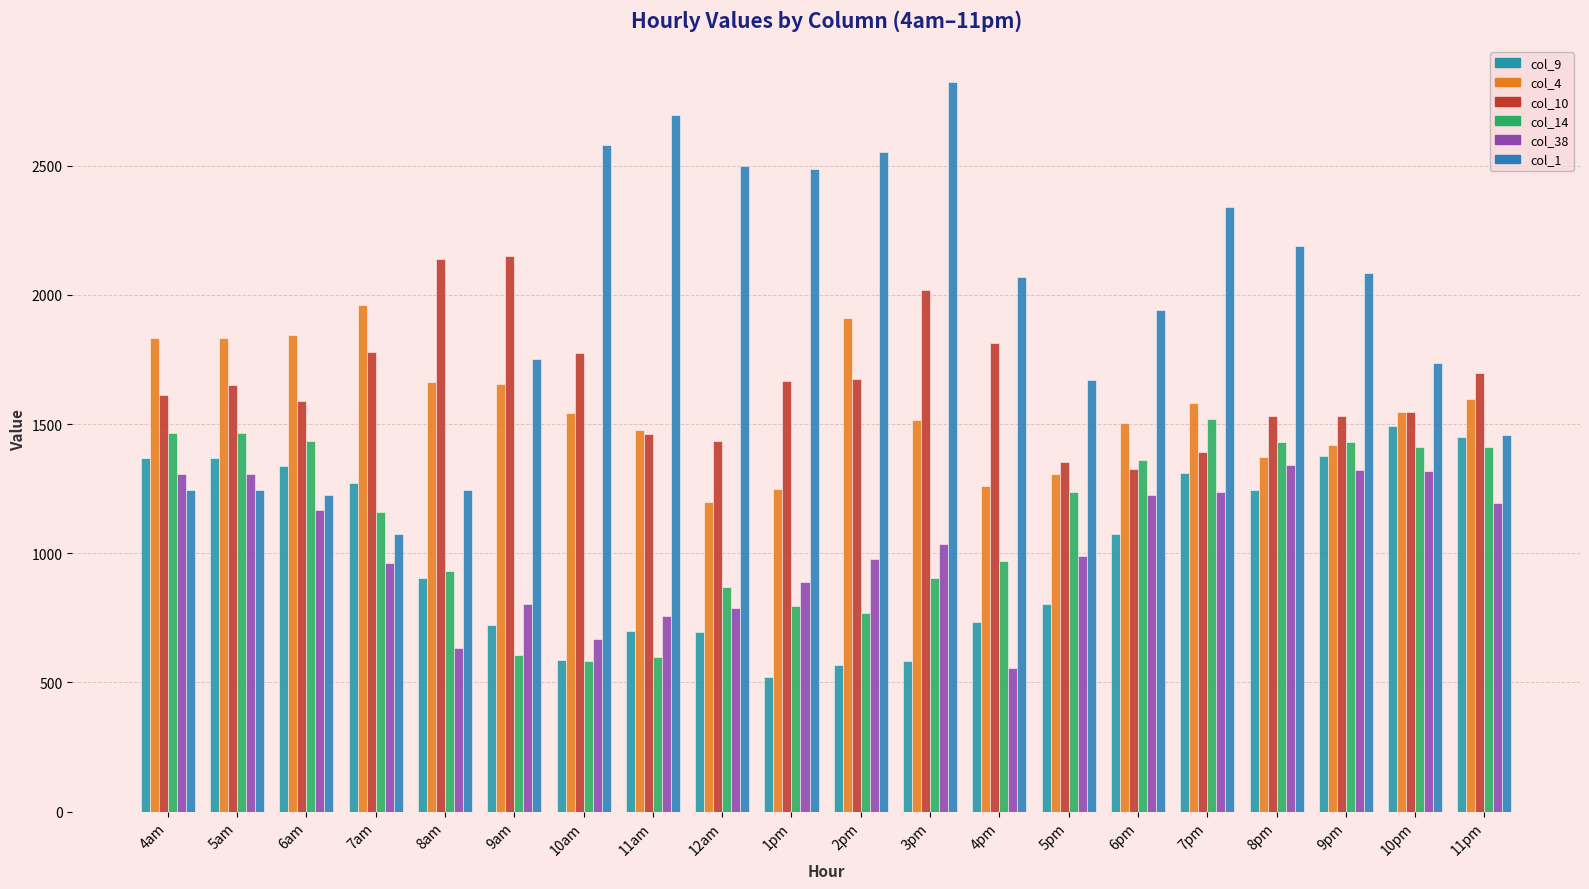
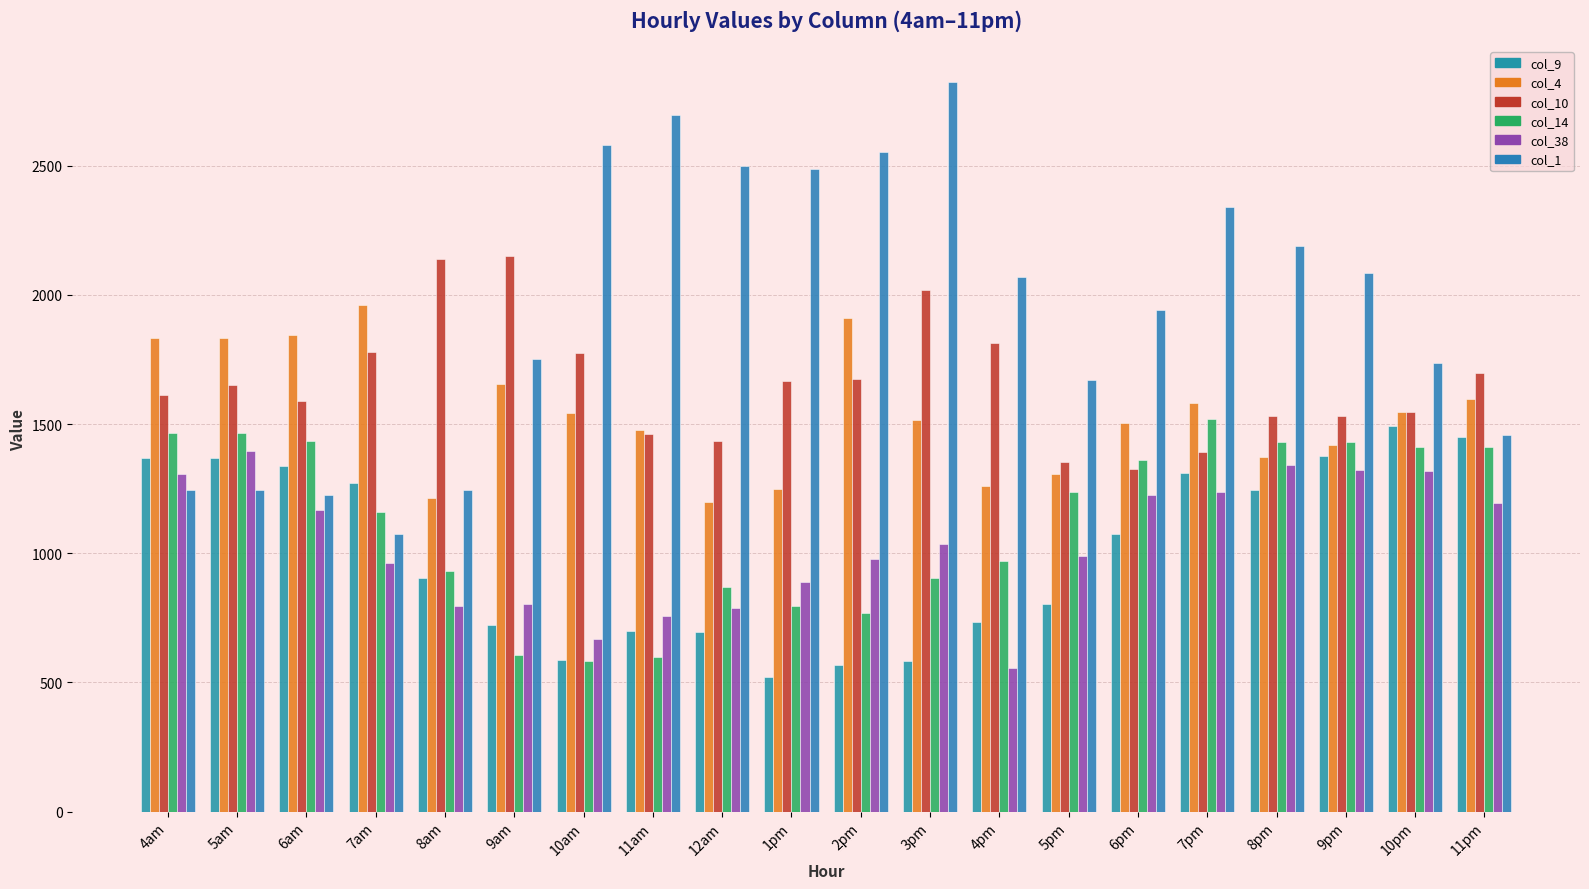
col_38, 5am: 1310 -> 1400
col_4, 8am: 1660 -> 1210
col_38, 8am: 630 -> 800
